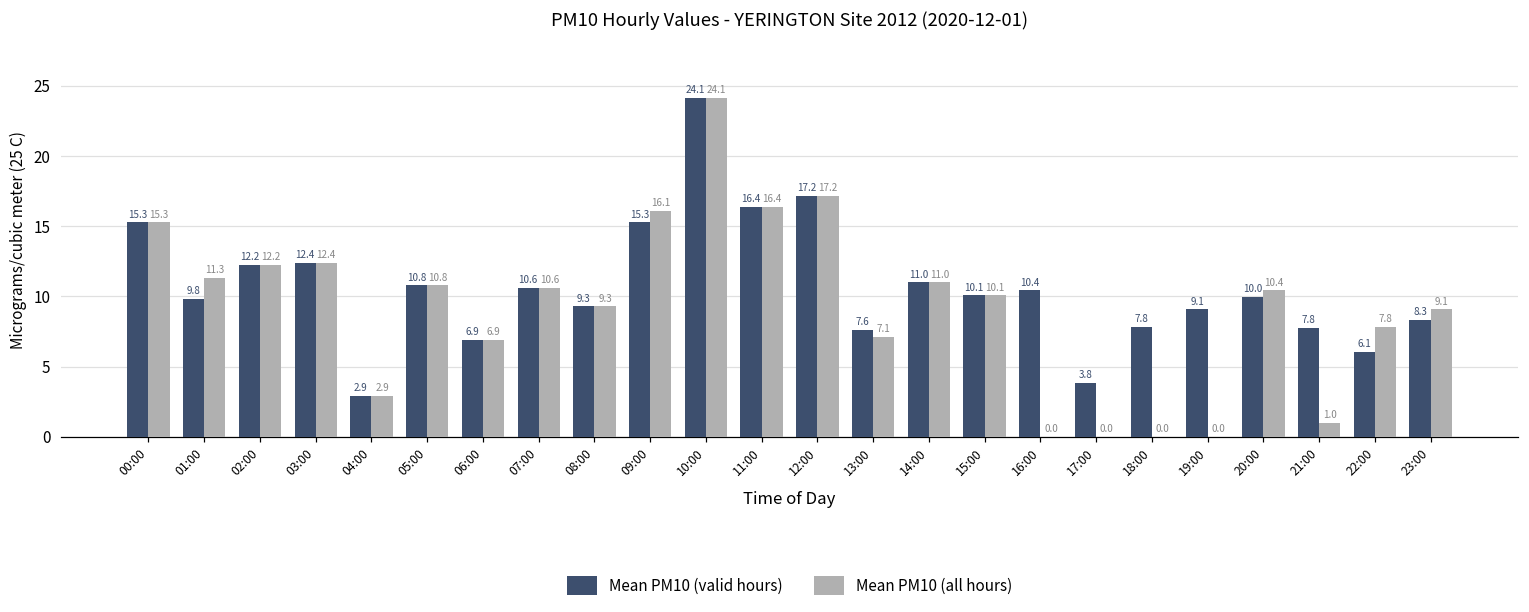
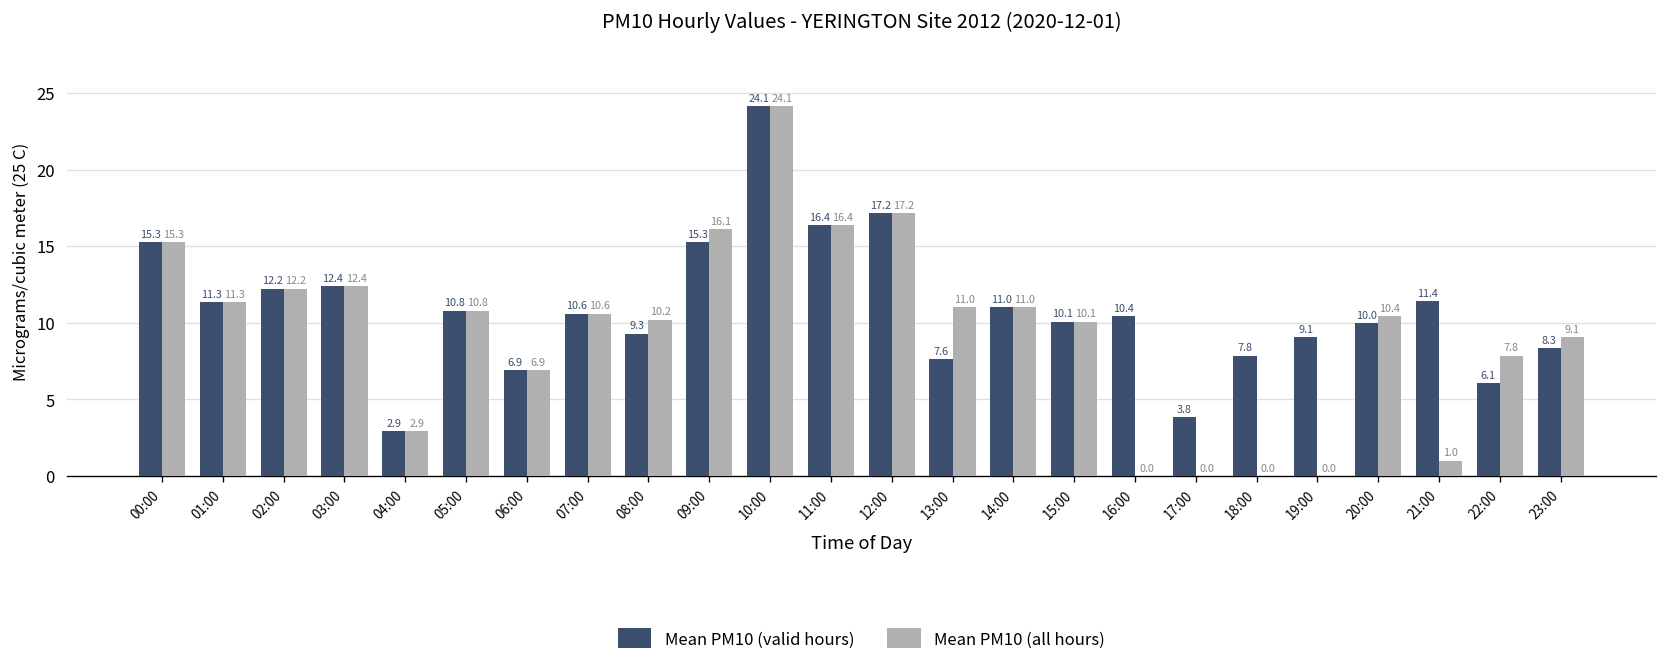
Mean PM10 (valid hours), 01:00: 9.8 -> 11.3
Mean PM10 (all hours), 08:00: 9.3 -> 10.2
Mean PM10 (all hours), 13:00: 7.1 -> 11.0
Mean PM10 (valid hours), 21:00: 7.8 -> 11.4
